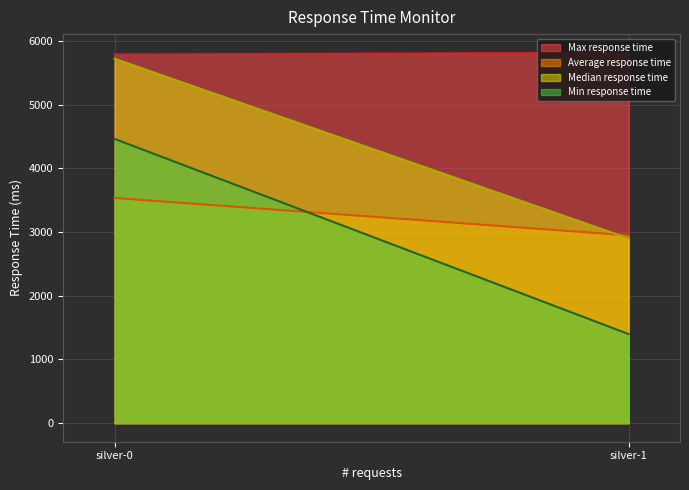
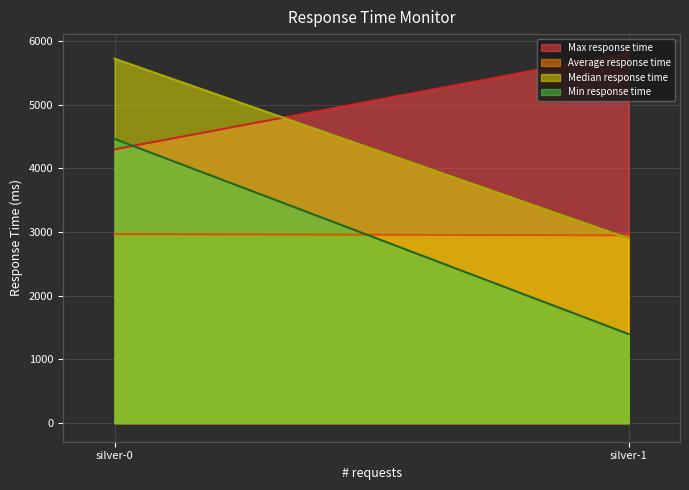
Max response time, silver-0: 5800 -> 4300
Average response time, silver-0: 3500 -> 3000
